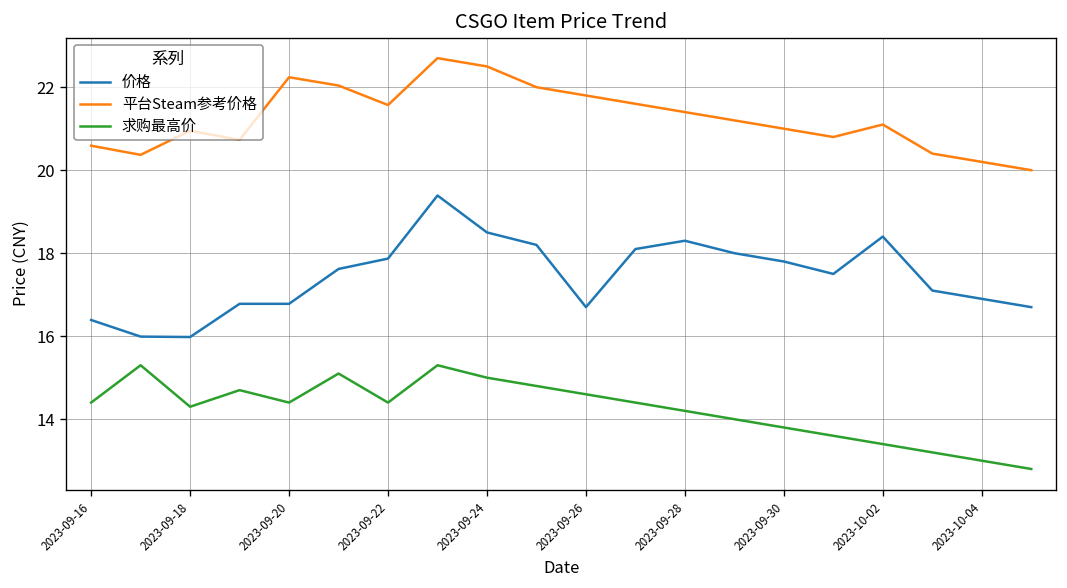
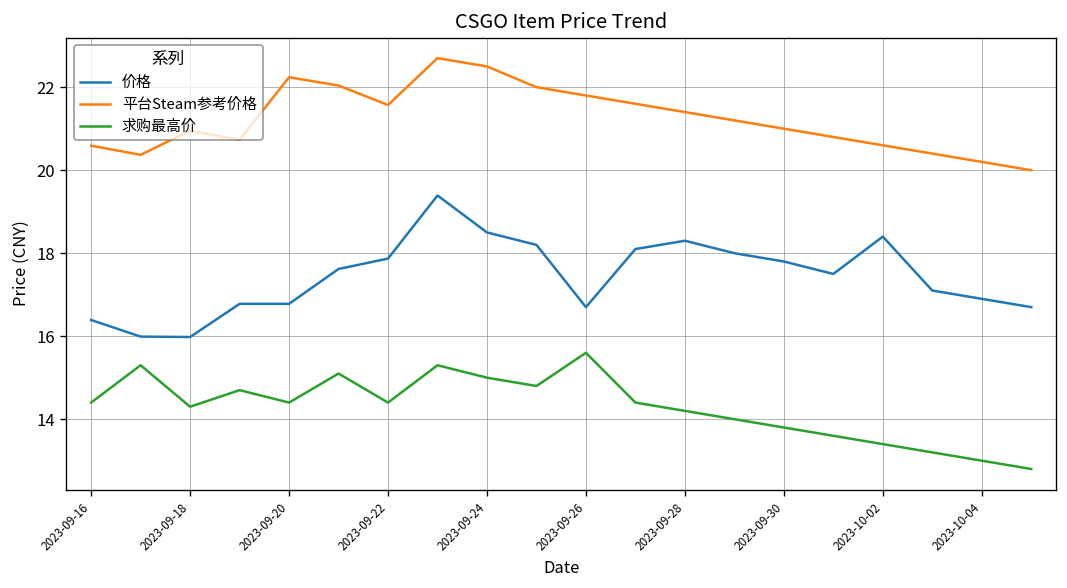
求购最高价, 2023-09-26: 14.6 -> 15.6
平台Steam参考价格, 2023-10-02: 21.1 -> 20.6
